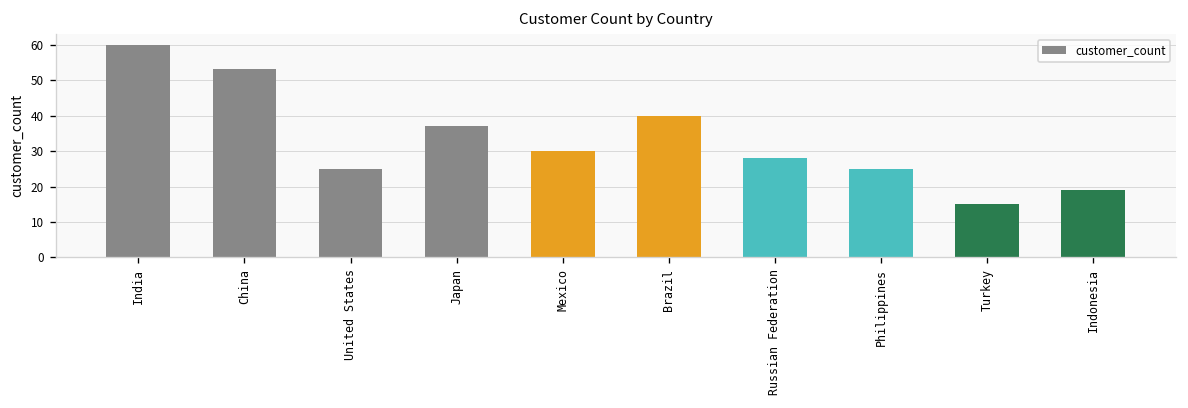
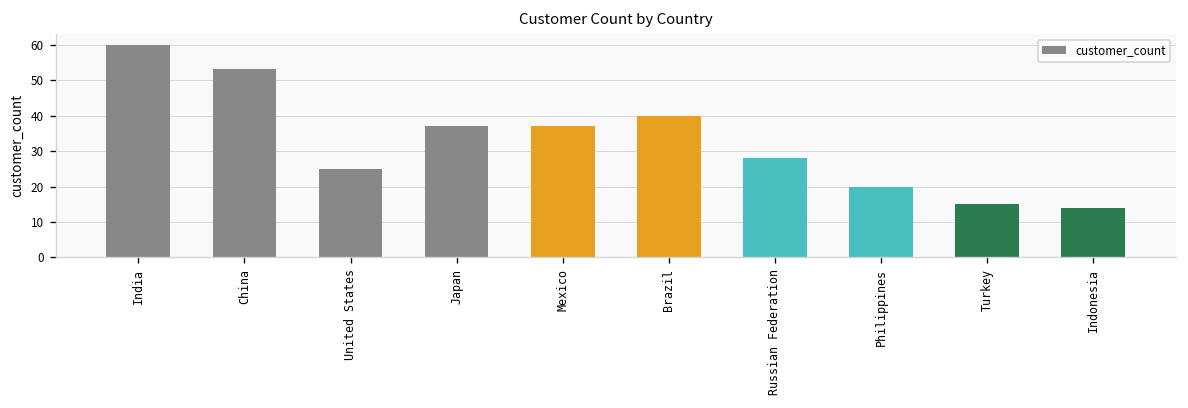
Mexico: 30 -> 37
Philippines: 25 -> 20
Indonesia: 19 -> 14
